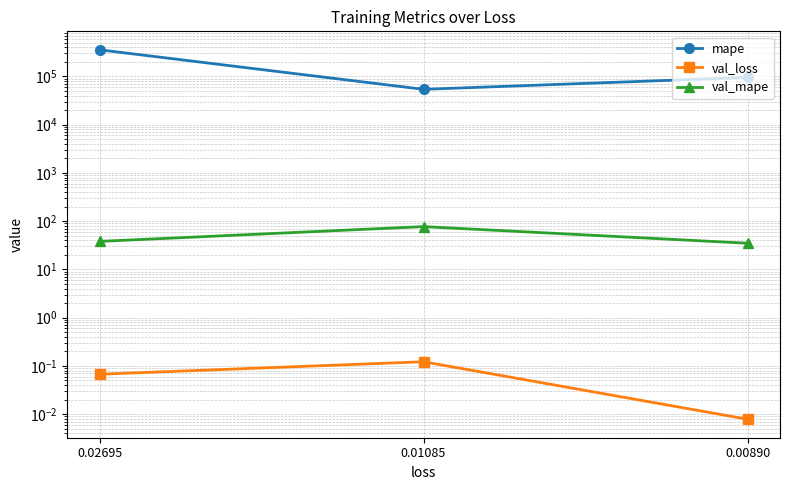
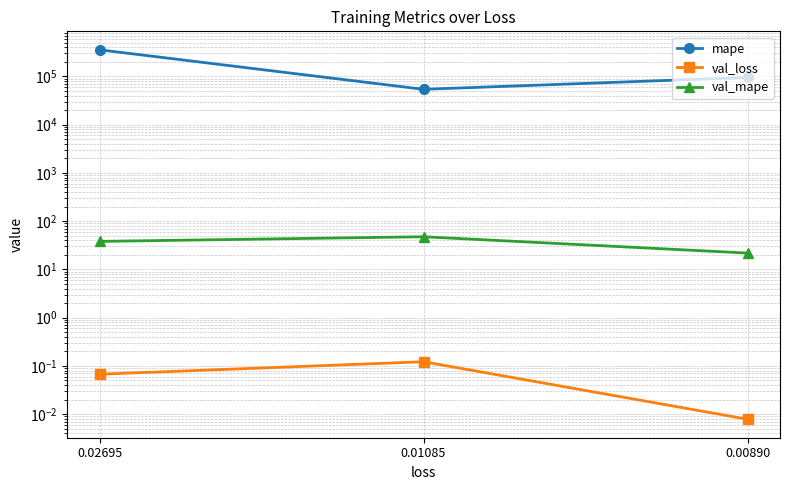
val_mape, 0.01085: 80 -> 50
val_mape, 0.00890: 30 -> 20
